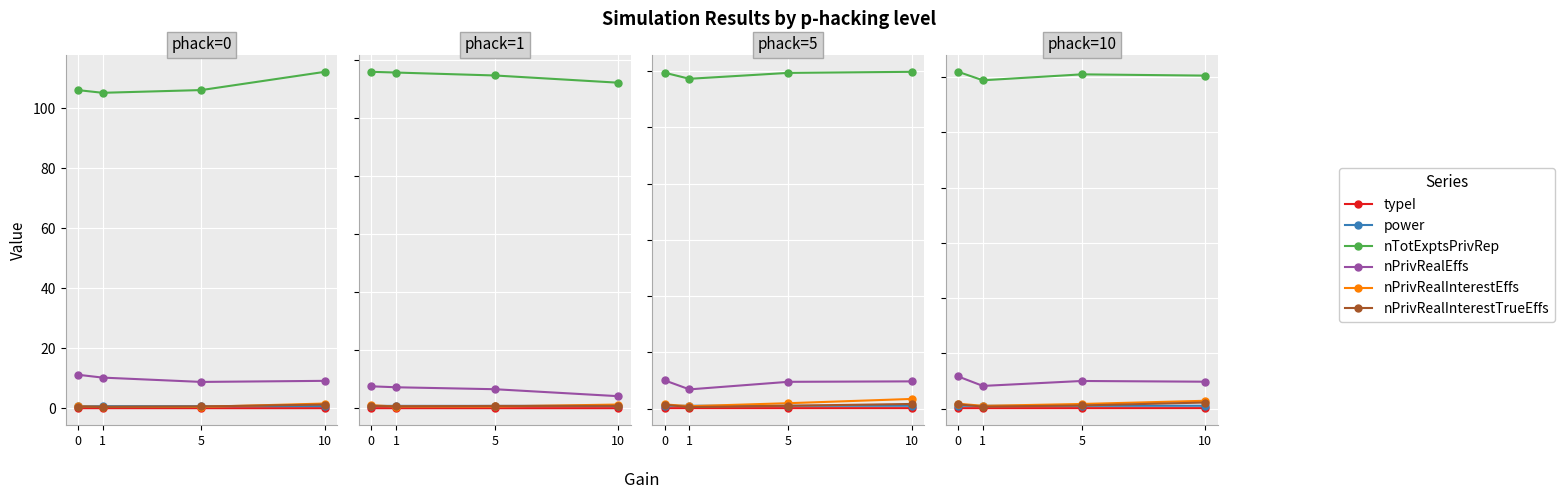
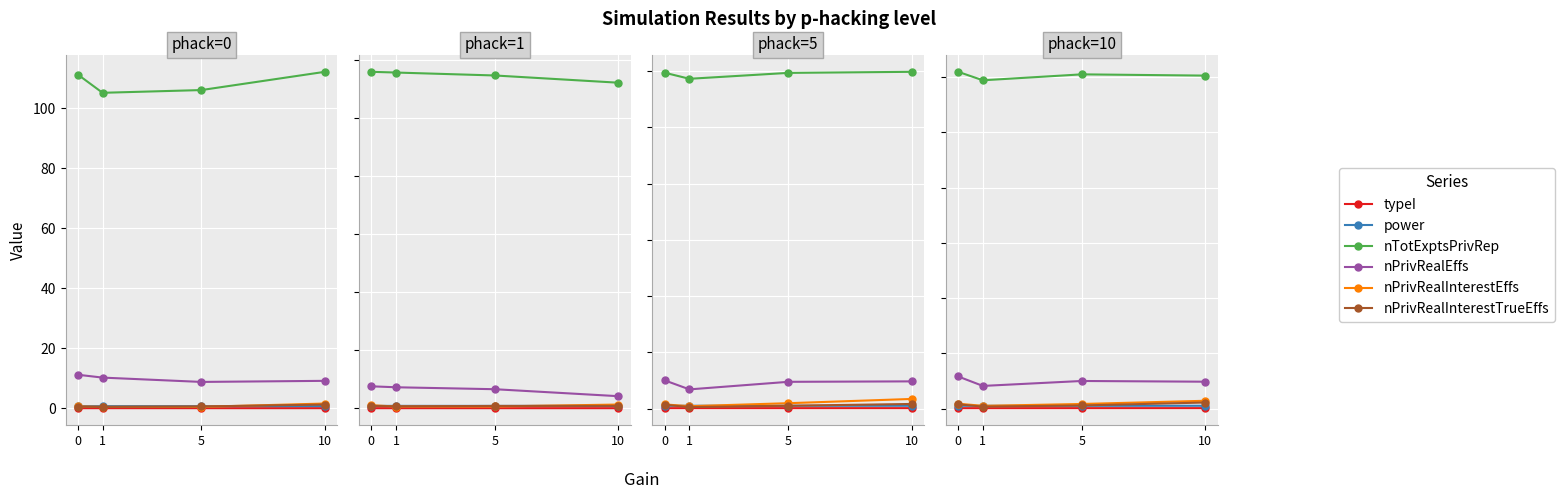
phack=0, nTotExptsPrivRep, 0: 106 -> 111
